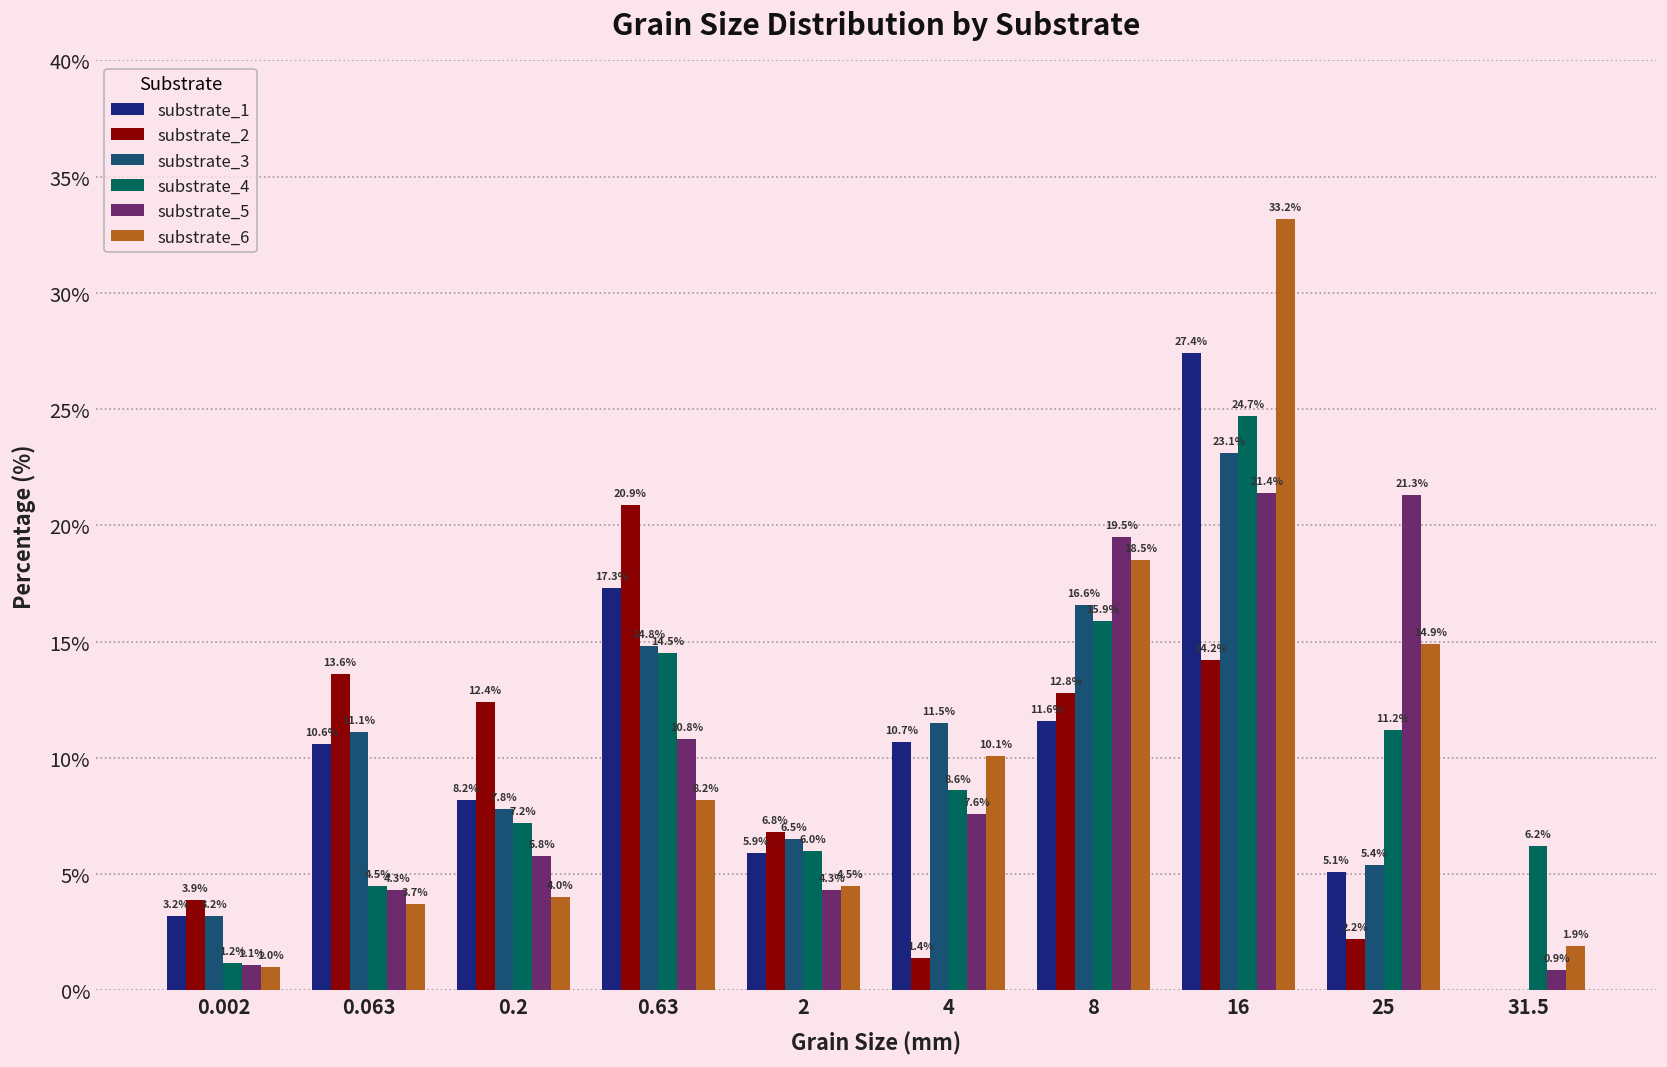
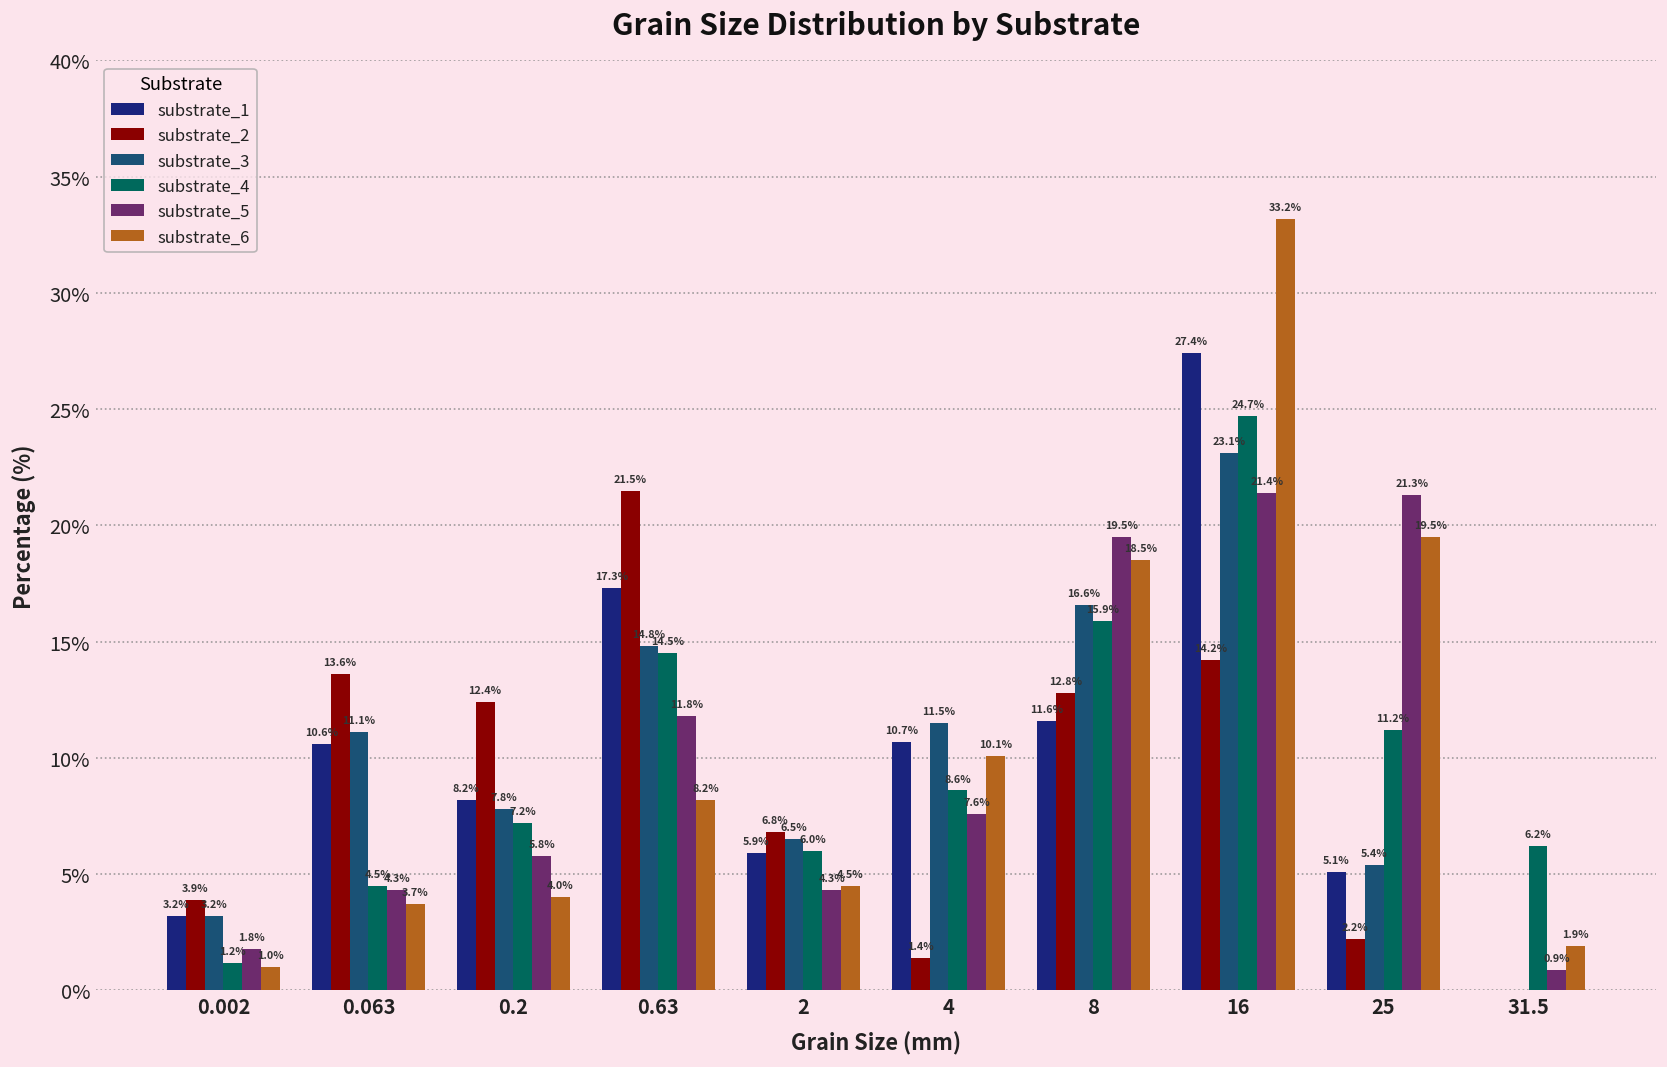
substrate_5, 0.002: 1.1% -> 1.8%
substrate_2, 0.63: 20.9% -> 21.5%
substrate_5, 0.63: 10.8% -> 11.8%
substrate_6, 25: 14.9% -> 19.5%
